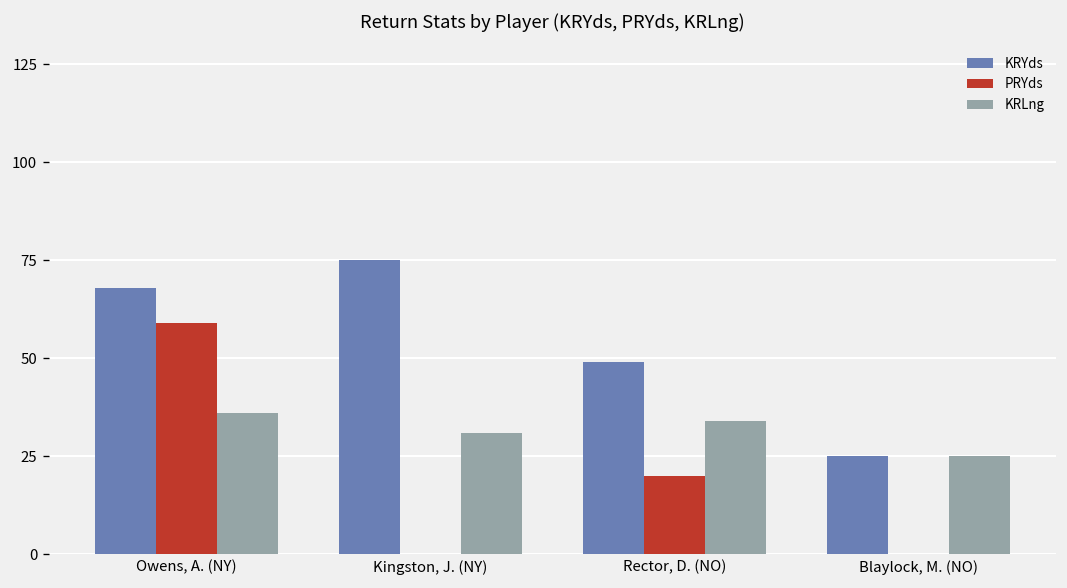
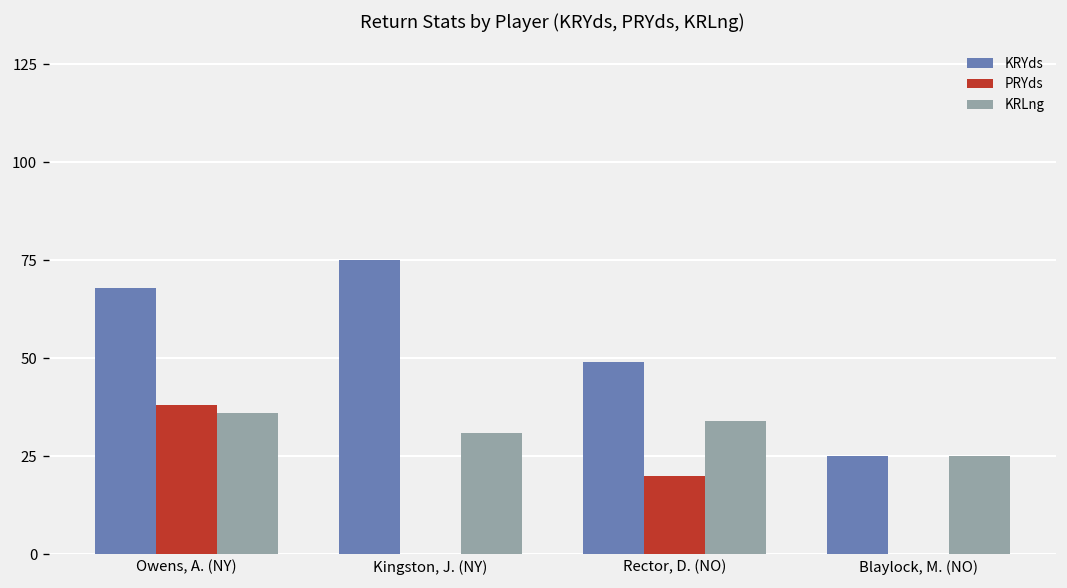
PRYds, Owens, A. (NY): 59 -> 38
